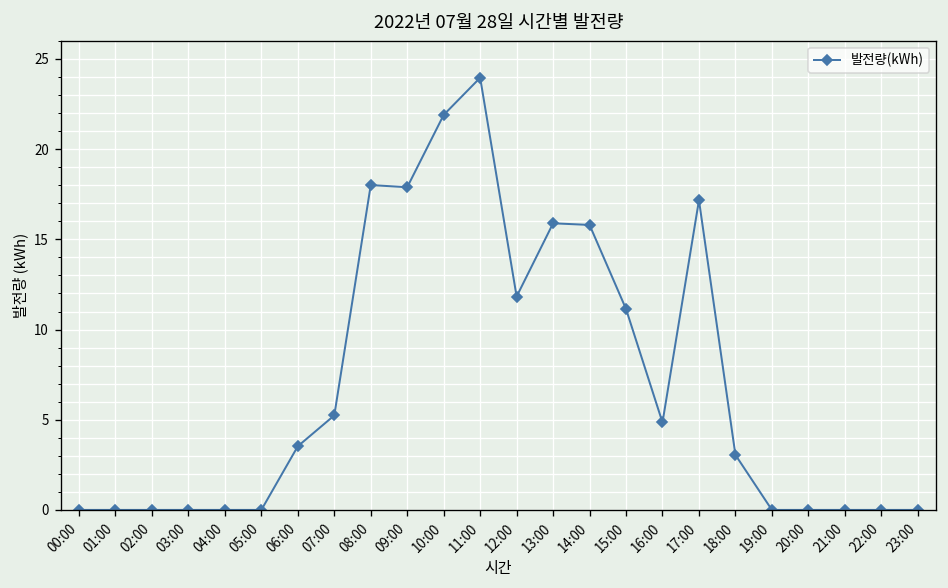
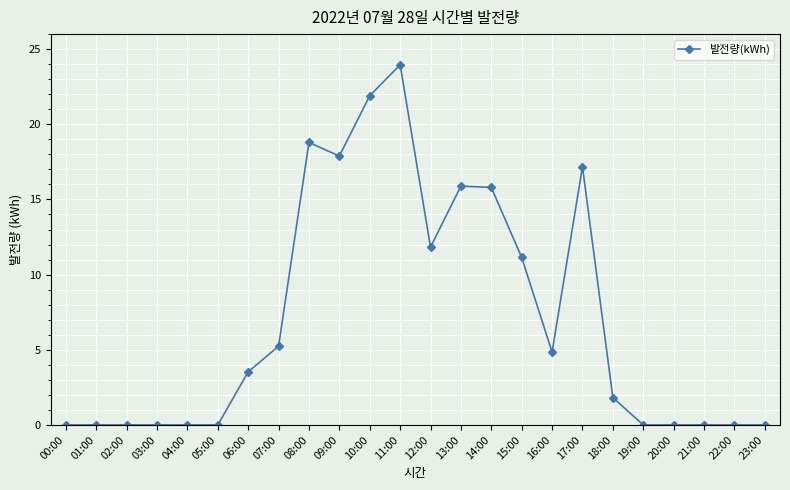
08:00: 18.0 -> 18.8
18:00: 3.1 -> 1.8
